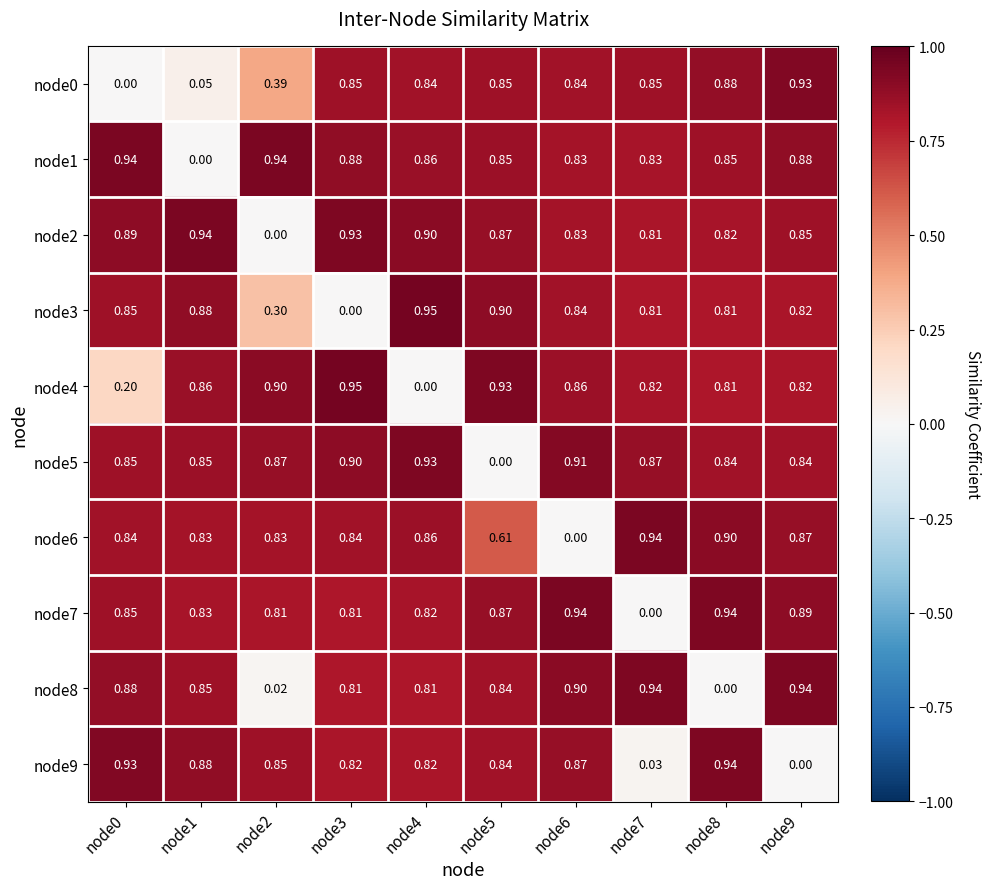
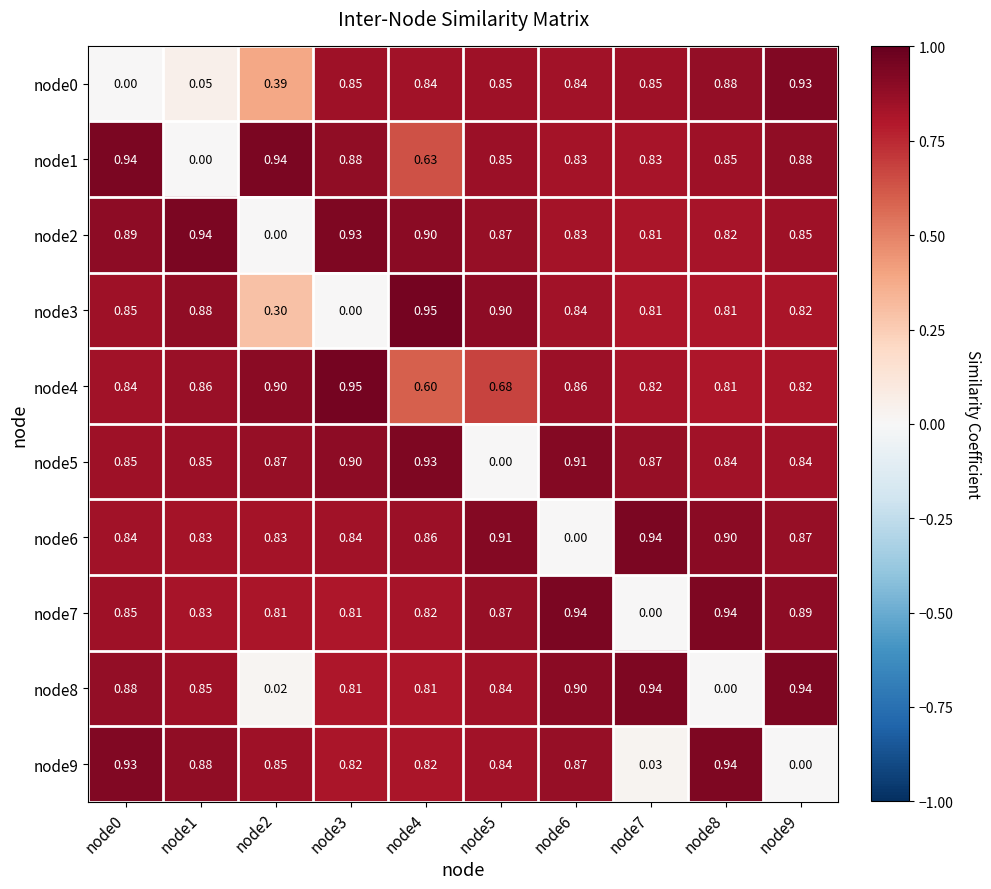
node1, node4: 0.86 -> 0.63
node4, node0: 0.20 -> 0.84
node4, node4: 0.00 -> 0.60
node4, node5: 0.93 -> 0.68
node6, node5: 0.61 -> 0.91
